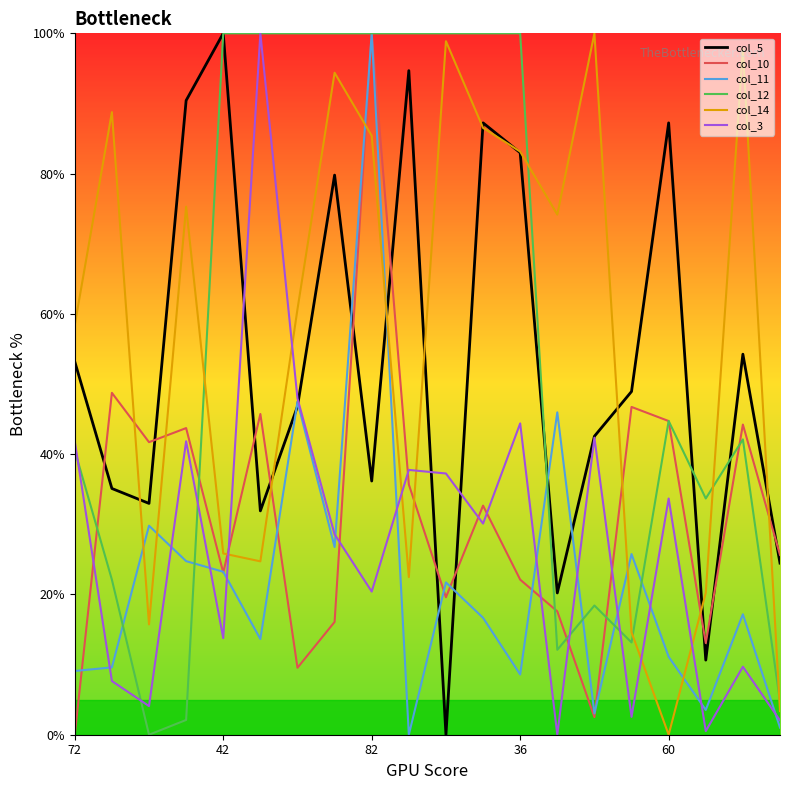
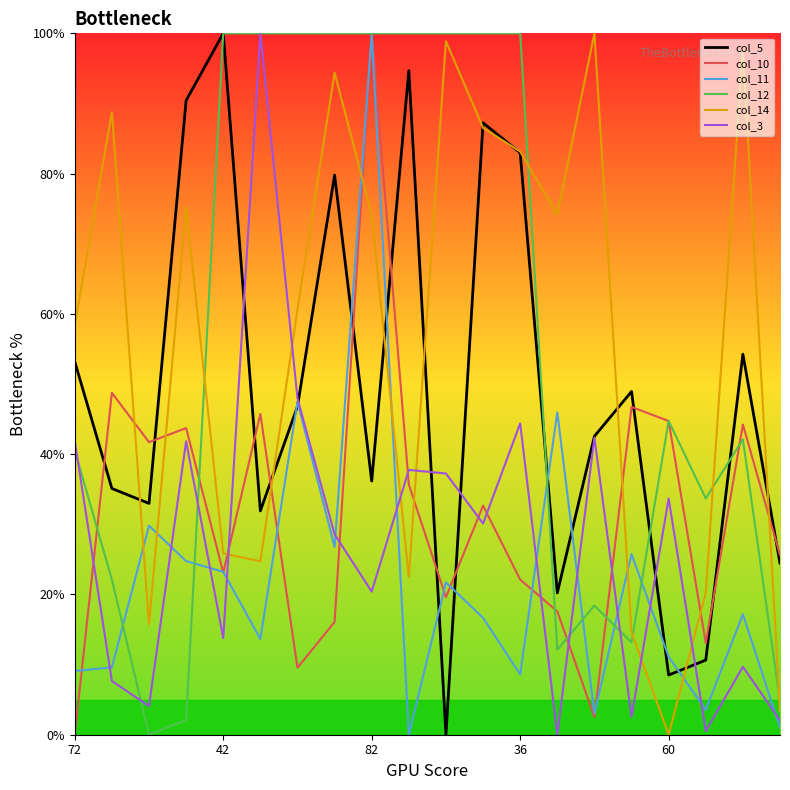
col_14, 82: 85% -> 74%
col_5, 60: 87% -> 9%
